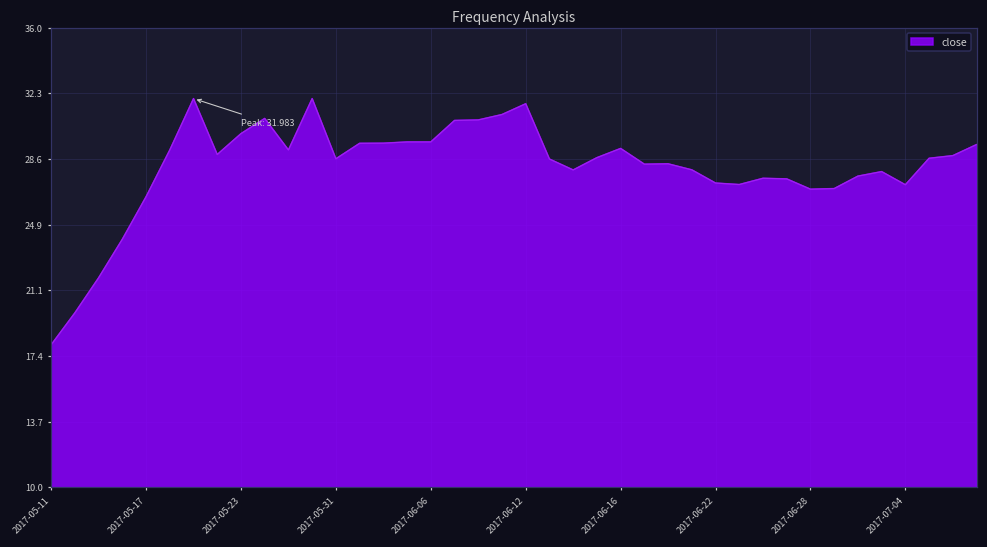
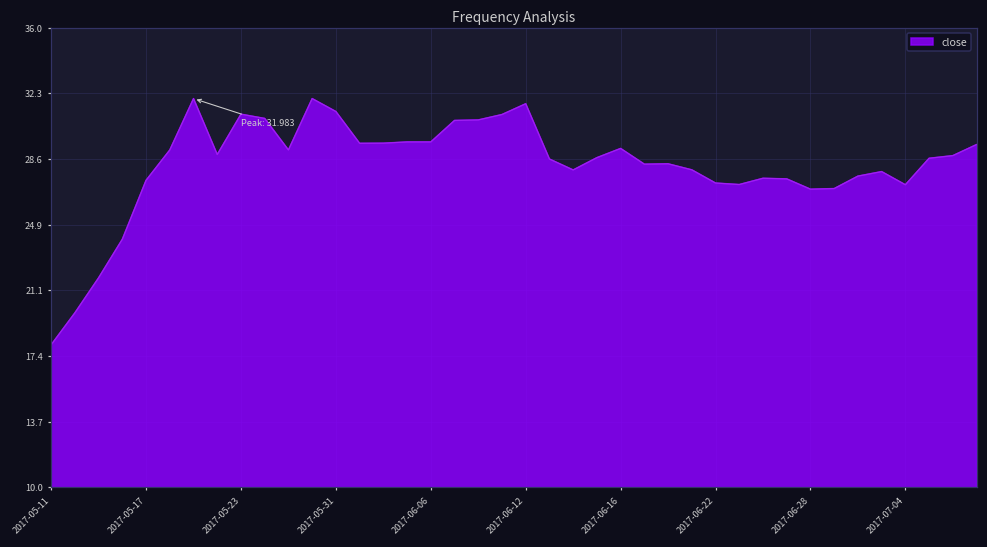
2017-05-17: 26.4 -> 27.4
2017-05-23: 30.0 -> 31.1
2017-05-31: 28.6 -> 31.3
